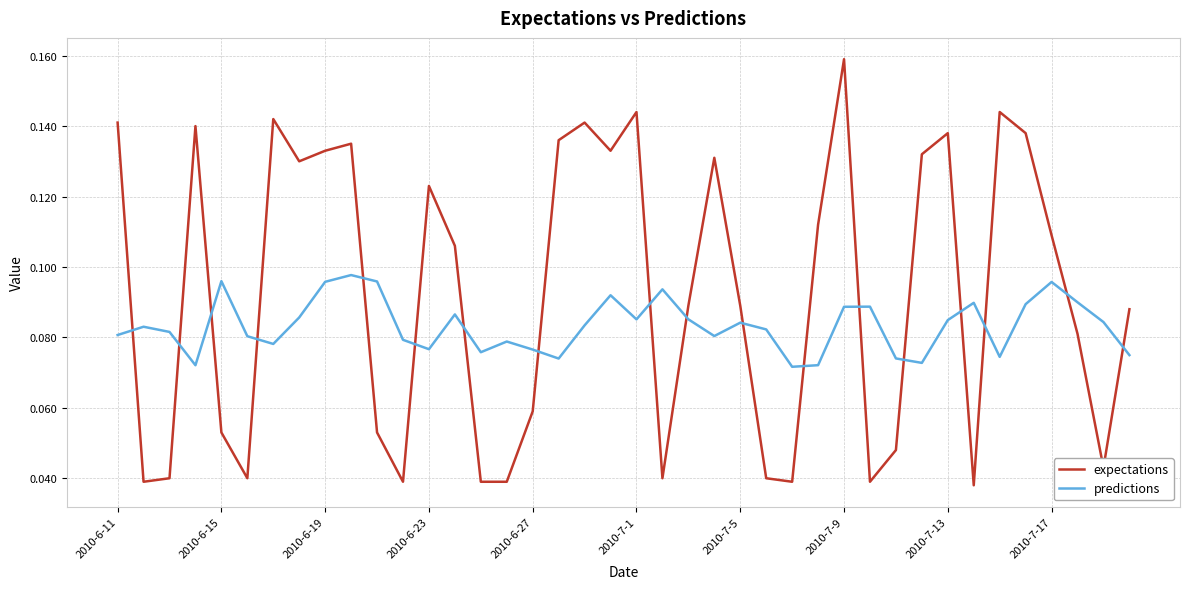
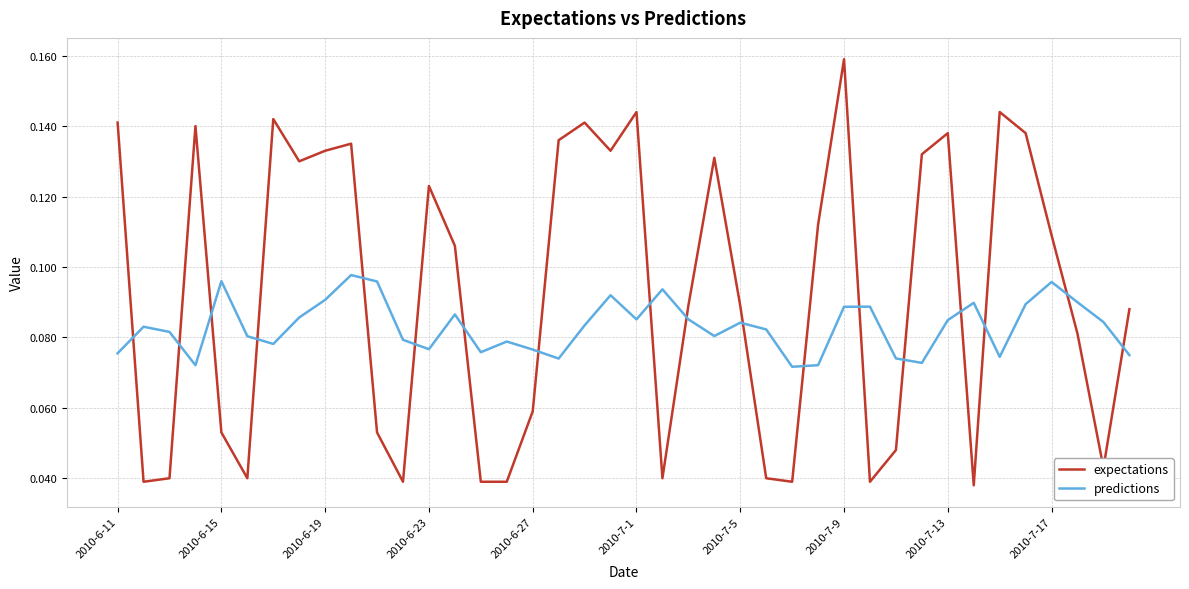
predictions, 2010-6-11: 0.081 -> 0.075
predictions, 2010-6-19: 0.096 -> 0.091
